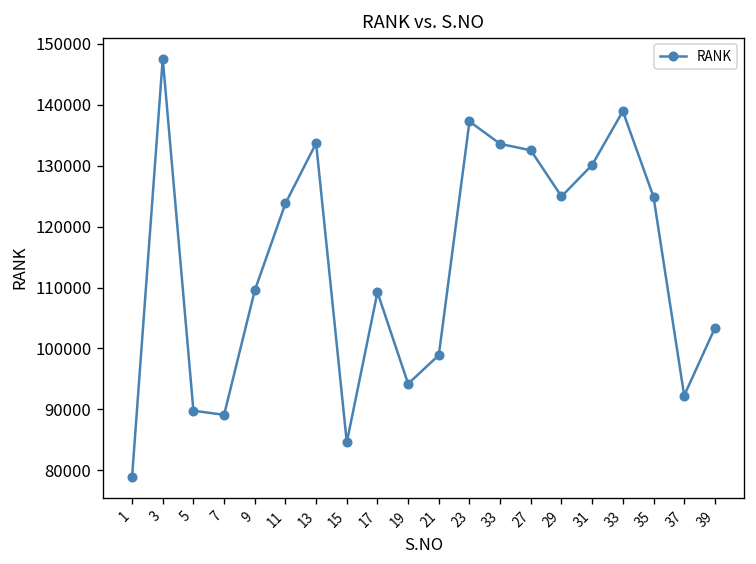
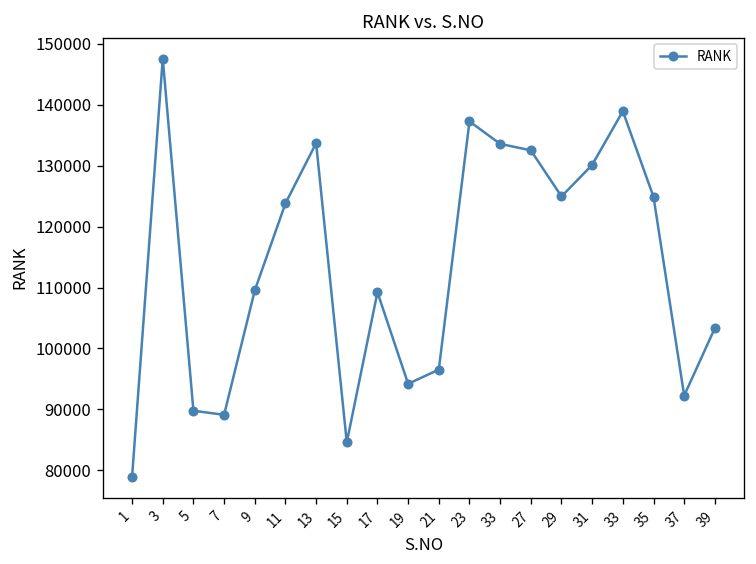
21: 99000 -> 97000
